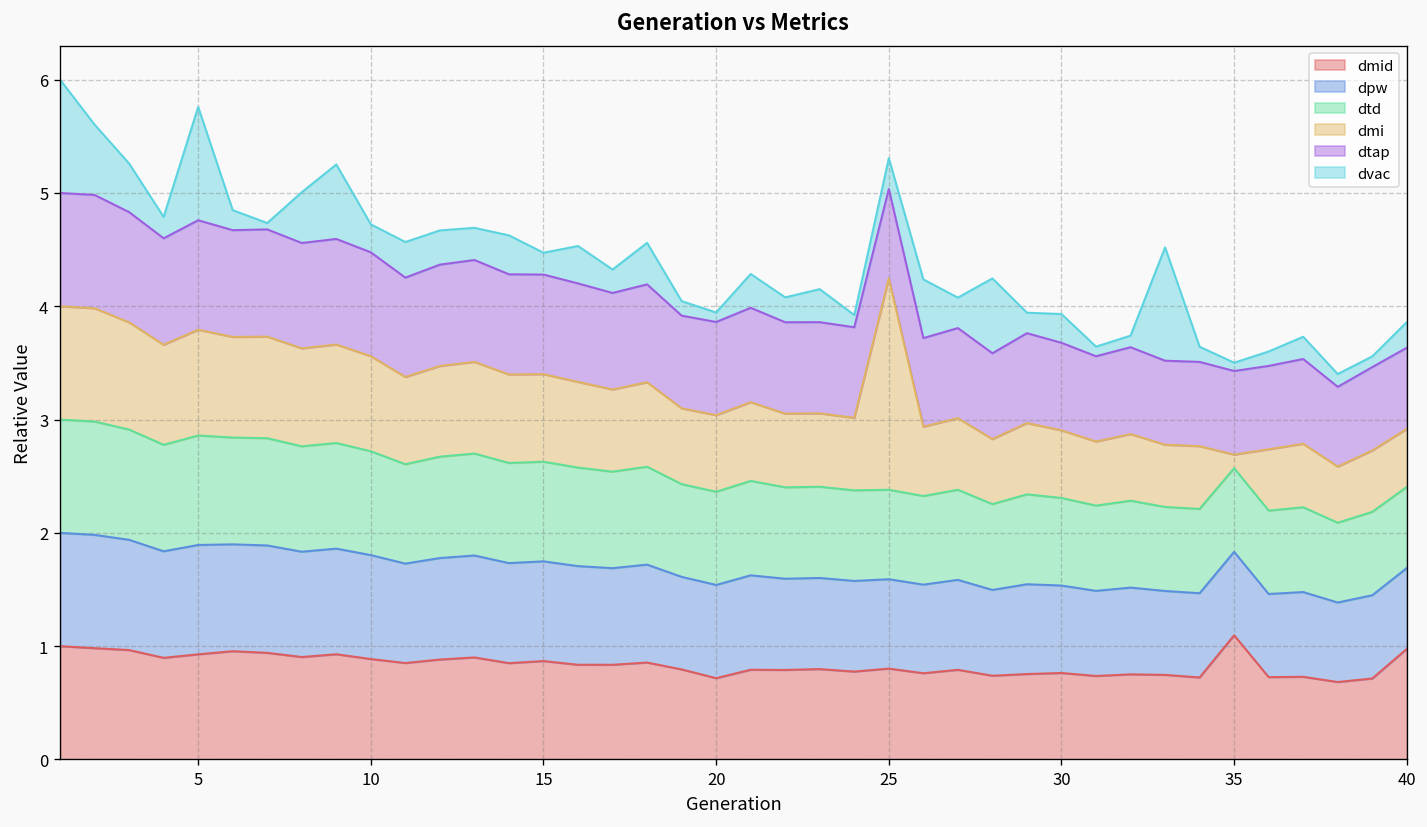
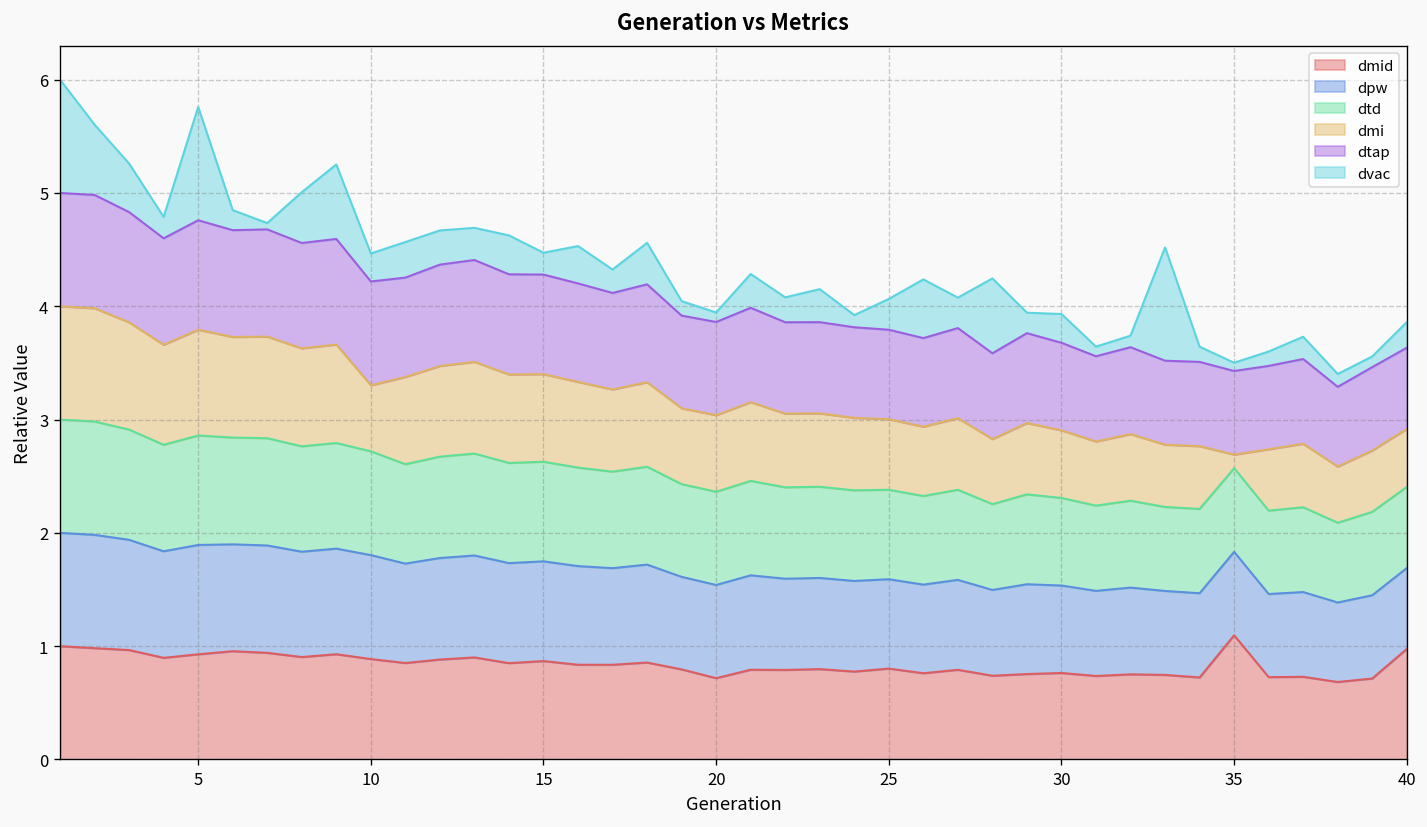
dmi, 10: 0.8 -> 0.6
dmi, 25: 1.9 -> 0.6
